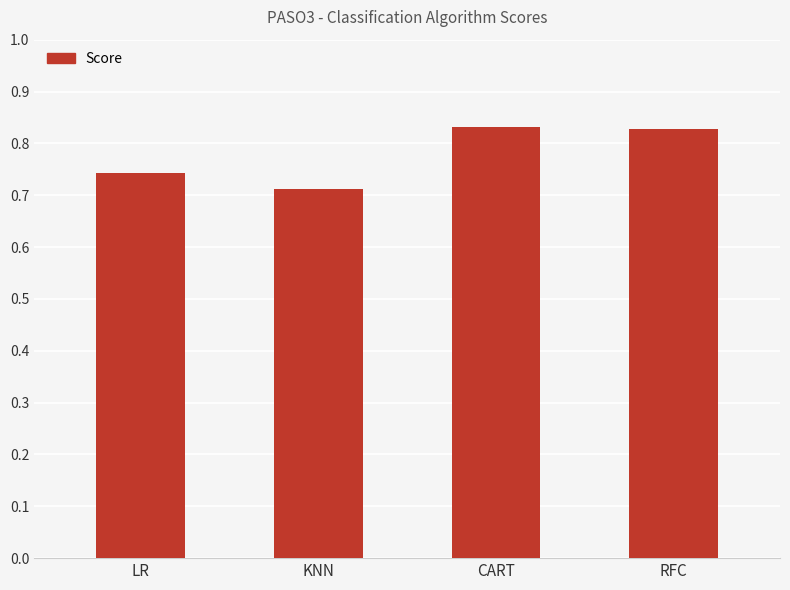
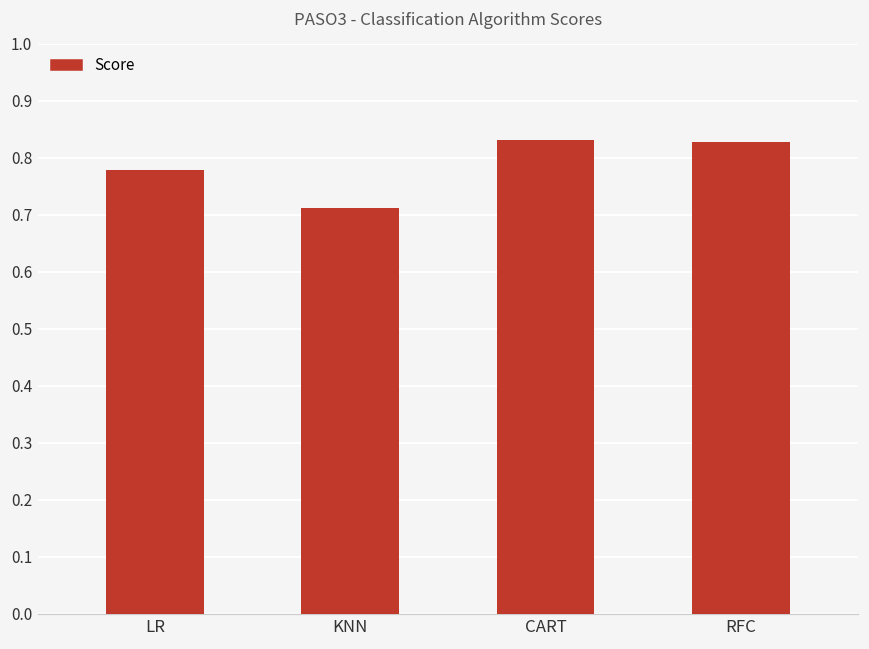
LR: 0.74 -> 0.78
